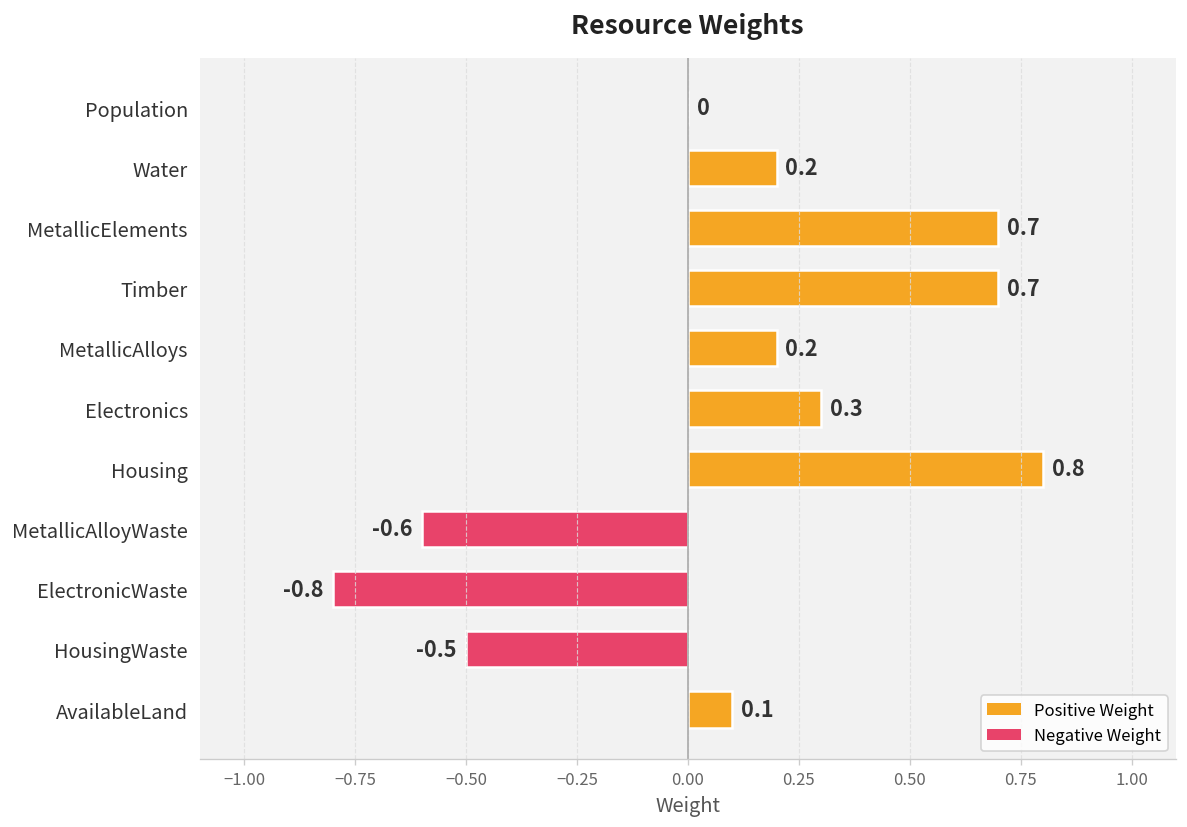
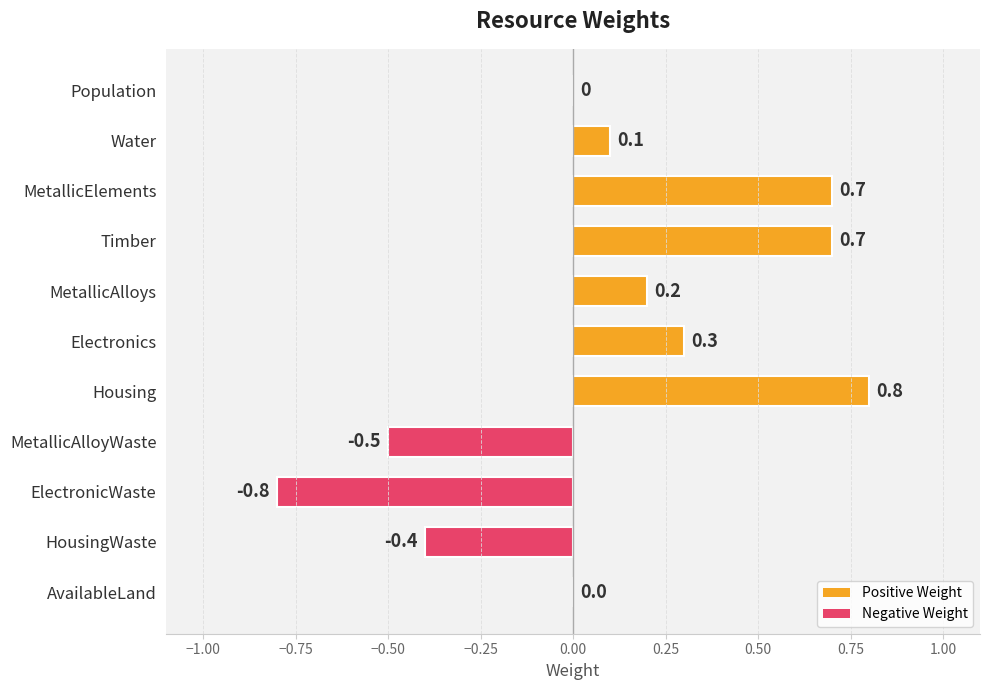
Water: 0.2 -> 0.1
MetallicAlloyWaste: -0.6 -> -0.5
HousingWaste: -0.5 -> -0.4
AvailableLand: 0.1 -> 0.0
